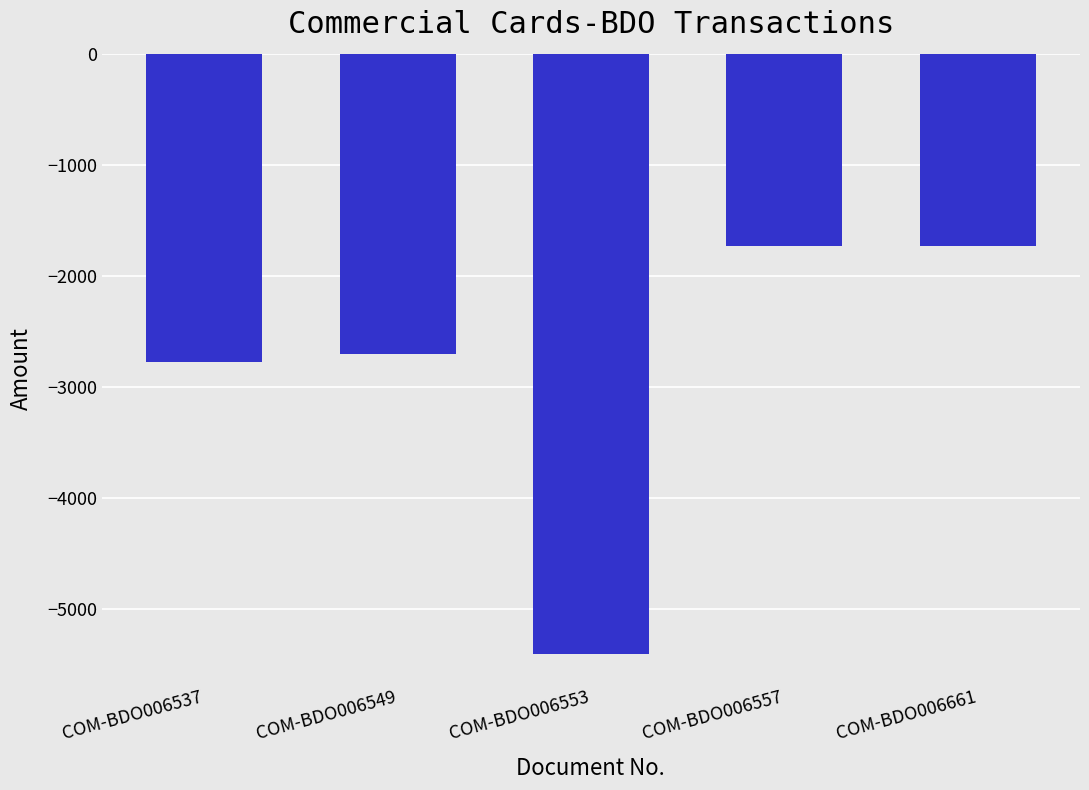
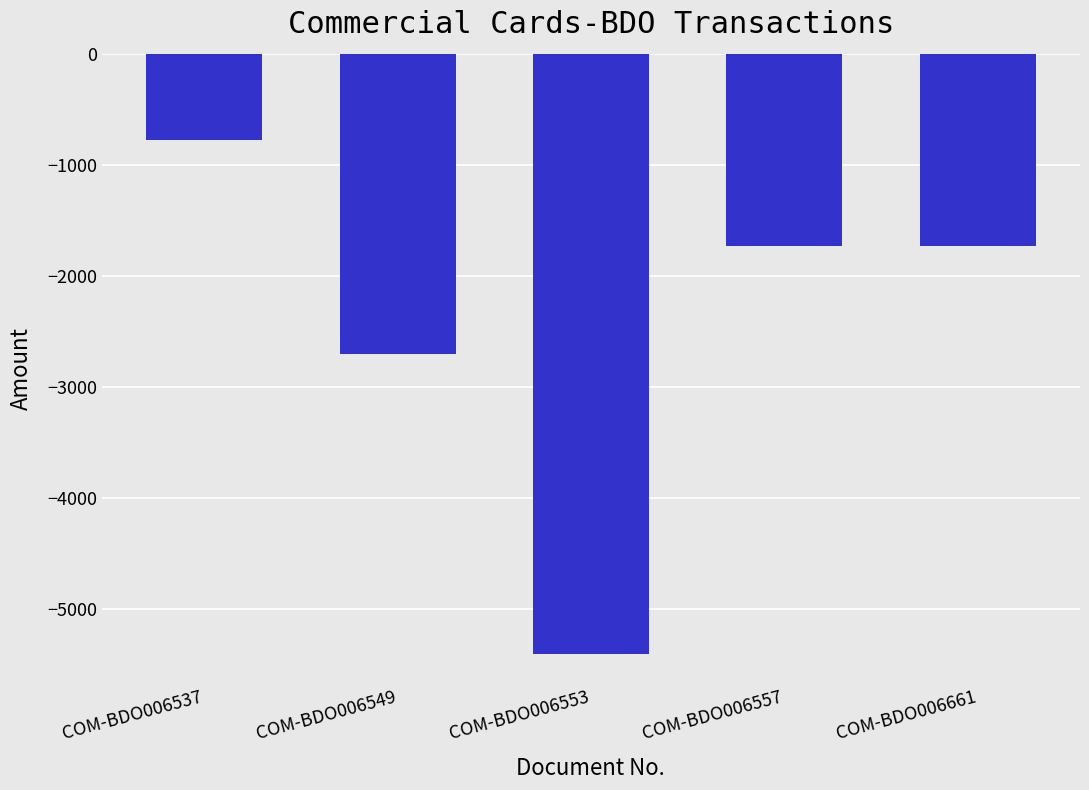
COM-BDO006537: -2770 -> -780
